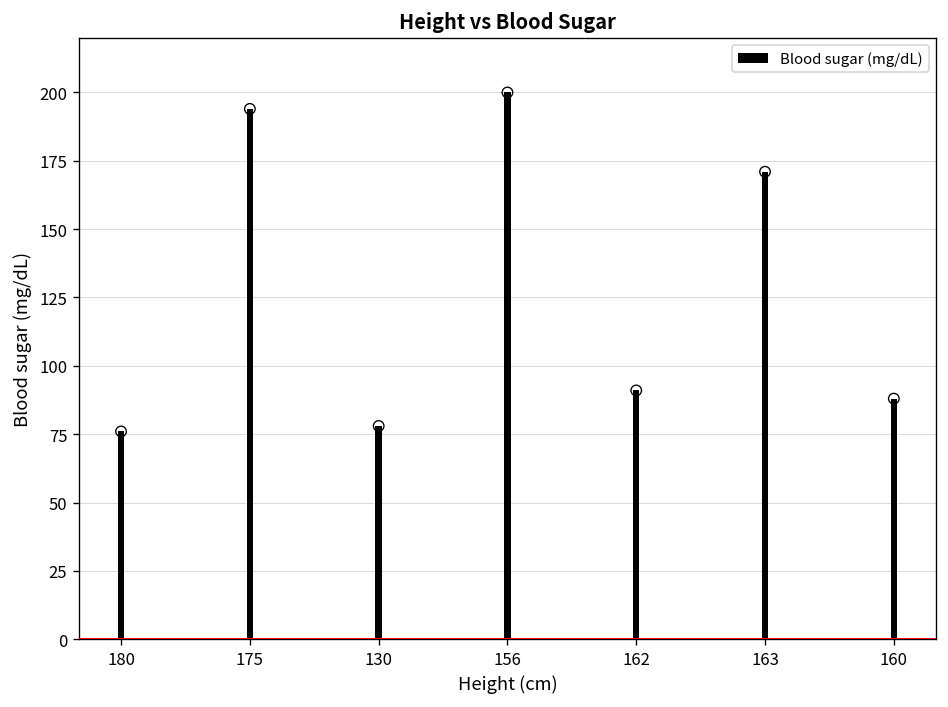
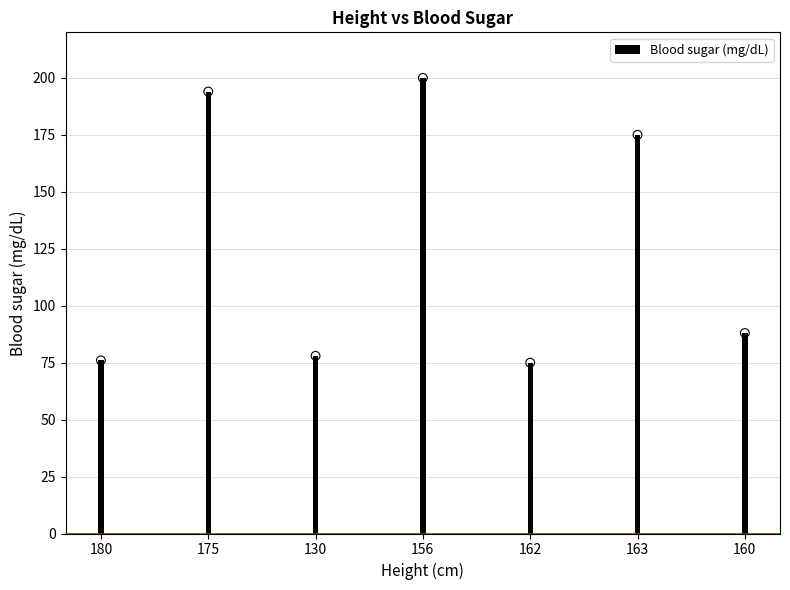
162: 91 -> 75
163: 171 -> 175
